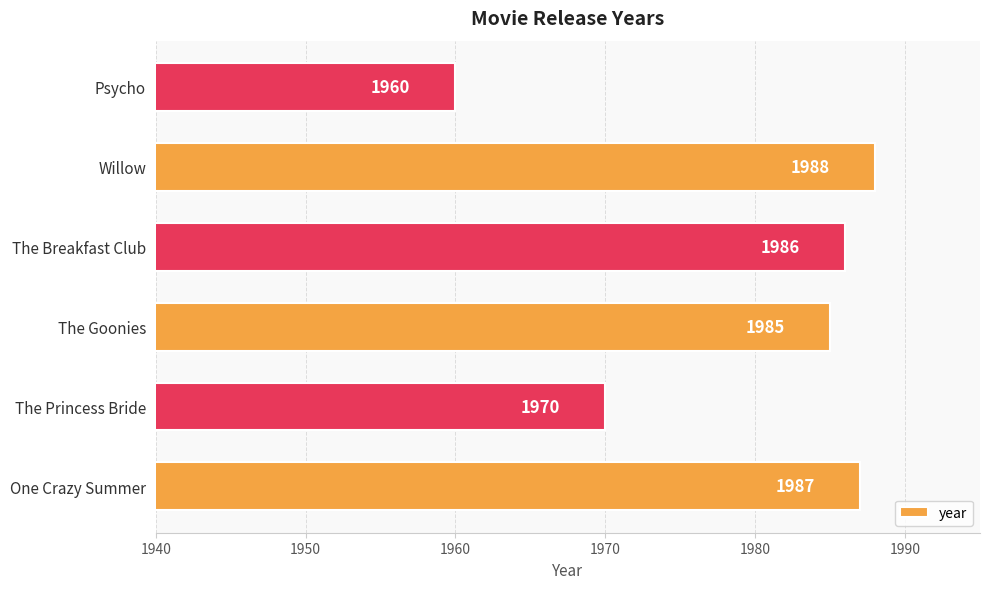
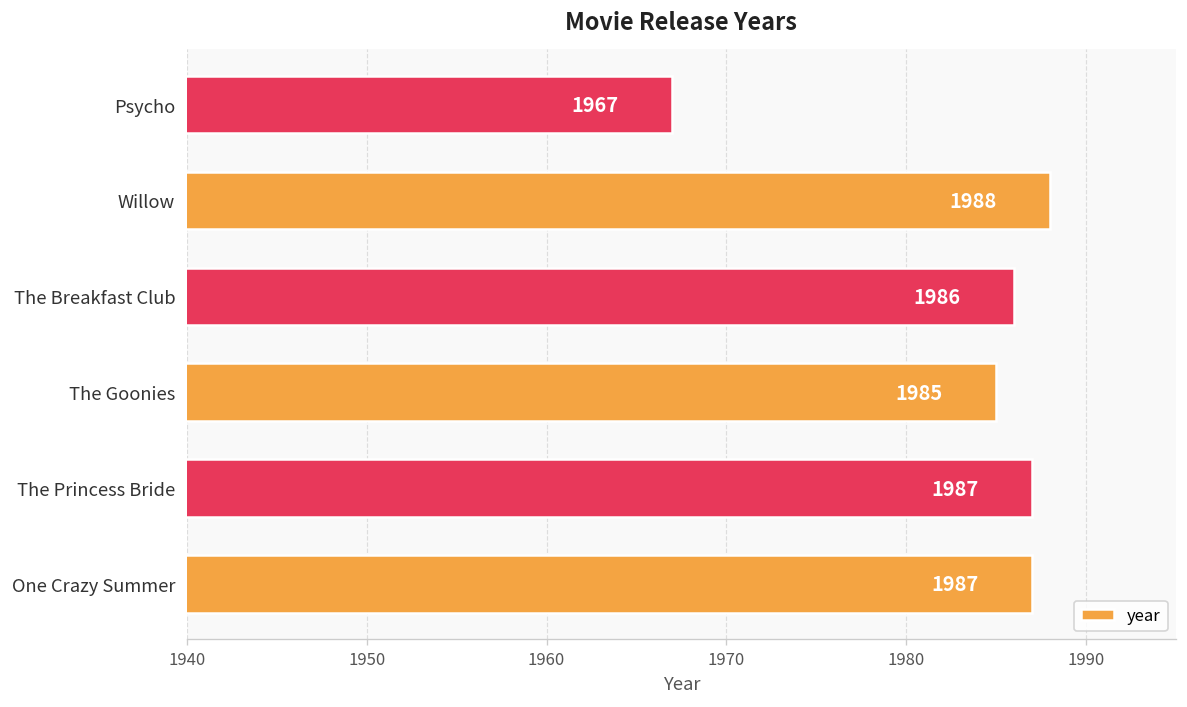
Psycho: 1960 -> 1967
The Princess Bride: 1970 -> 1987
